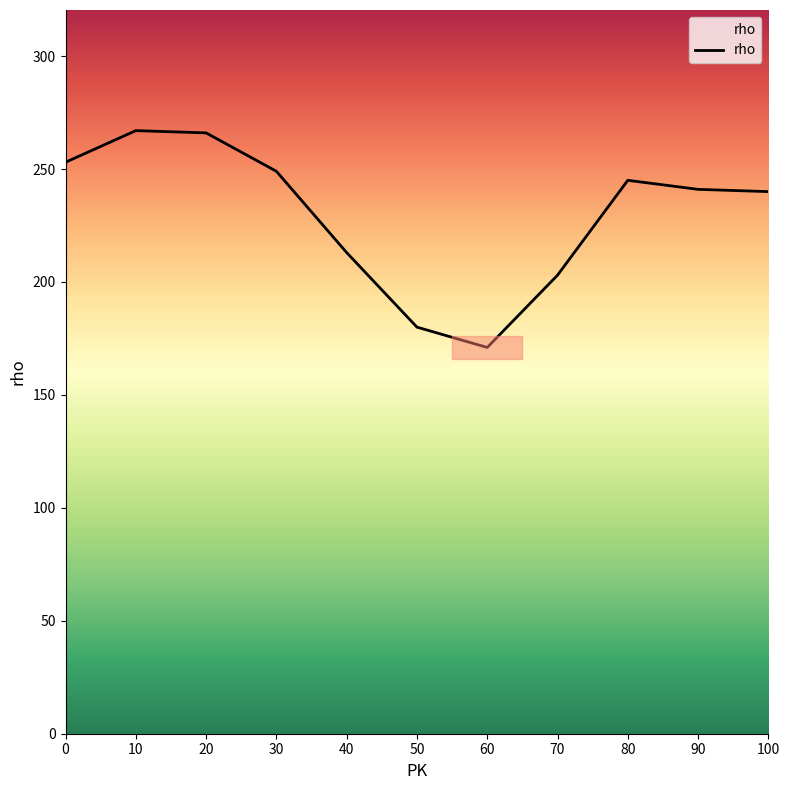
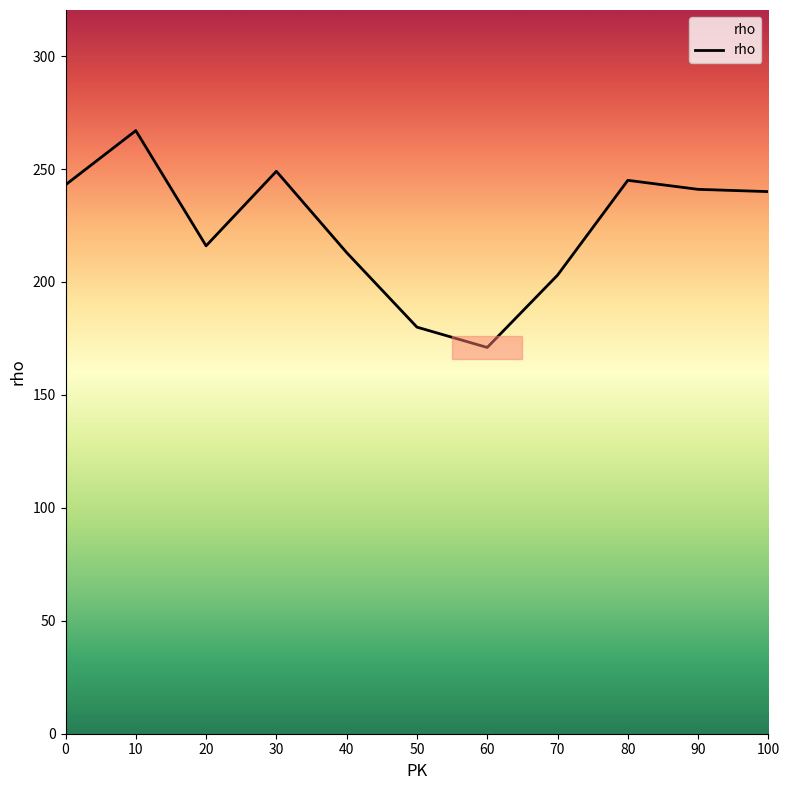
0: 253 -> 243
20: 266 -> 216
